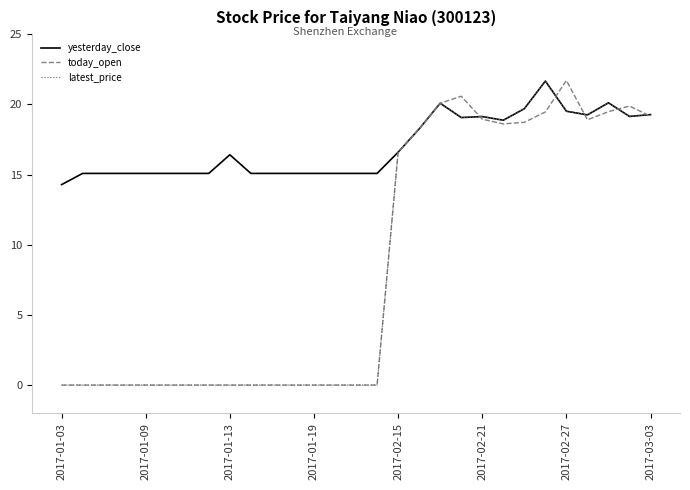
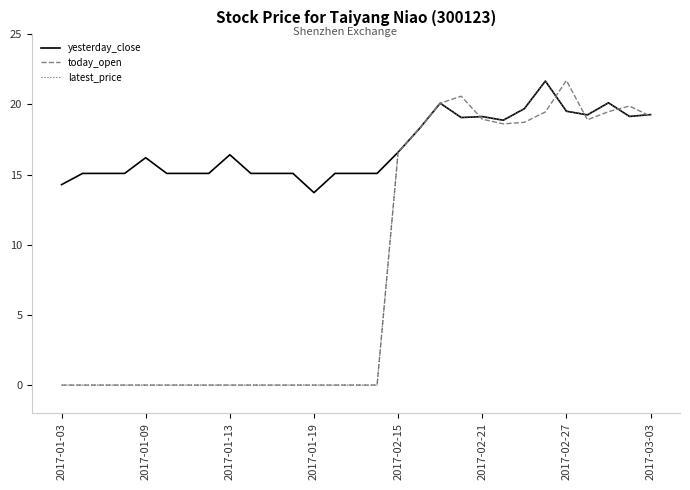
yesterday_close, 2017-01-09: 15.1 -> 16.2
yesterday_close, 2017-01-19: 15.1 -> 13.7
